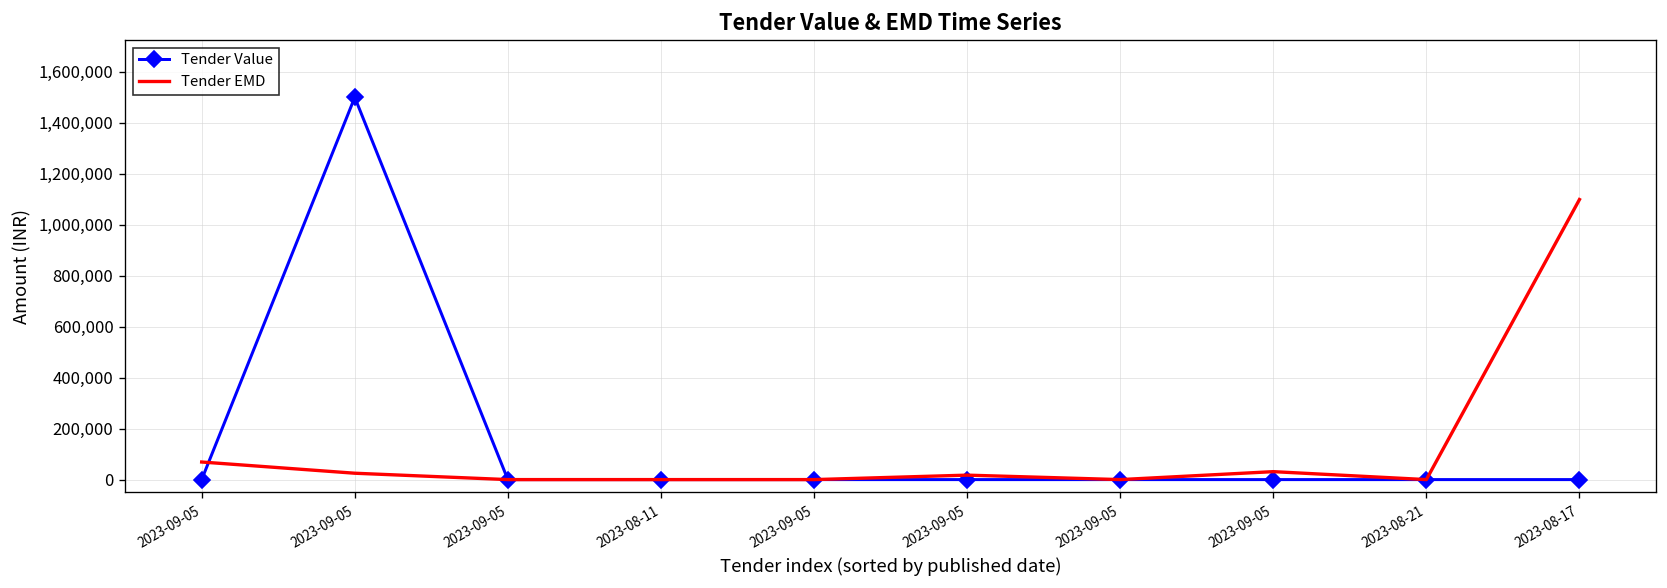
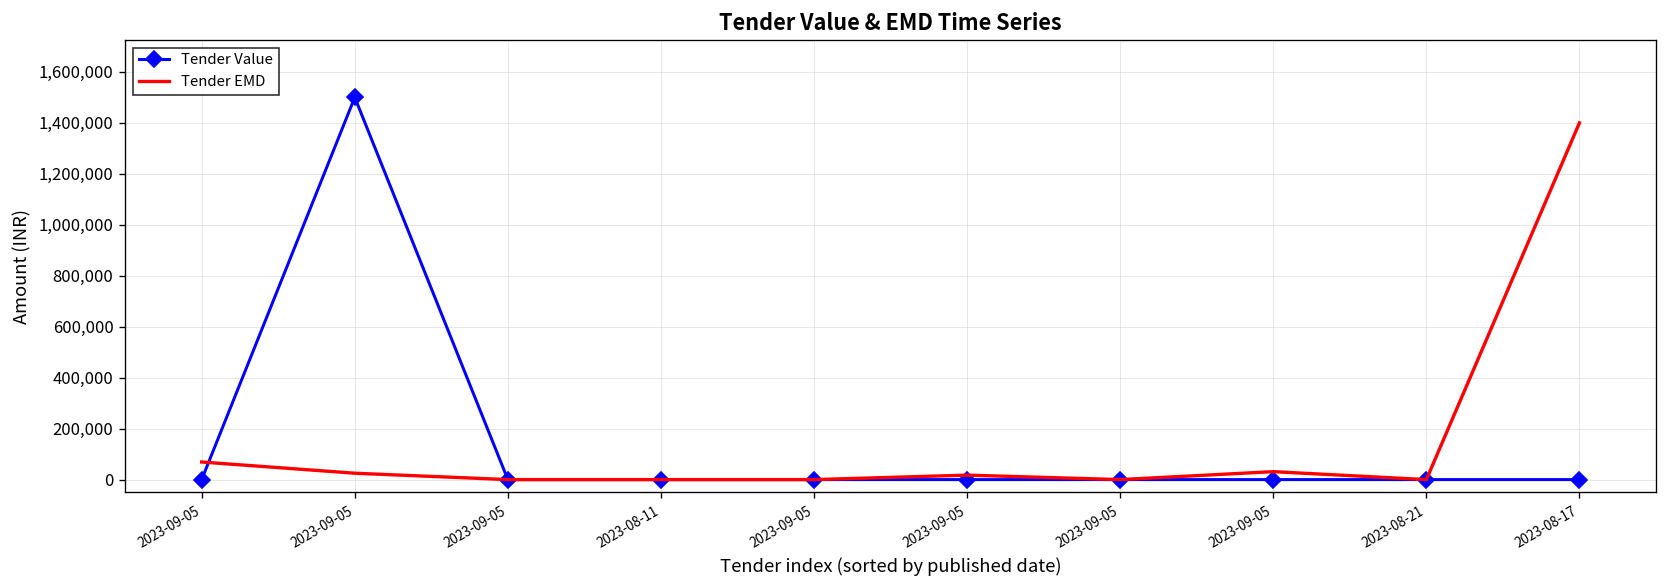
Tender EMD, 2023-08-17: 1,100,000 -> 1,400,000
